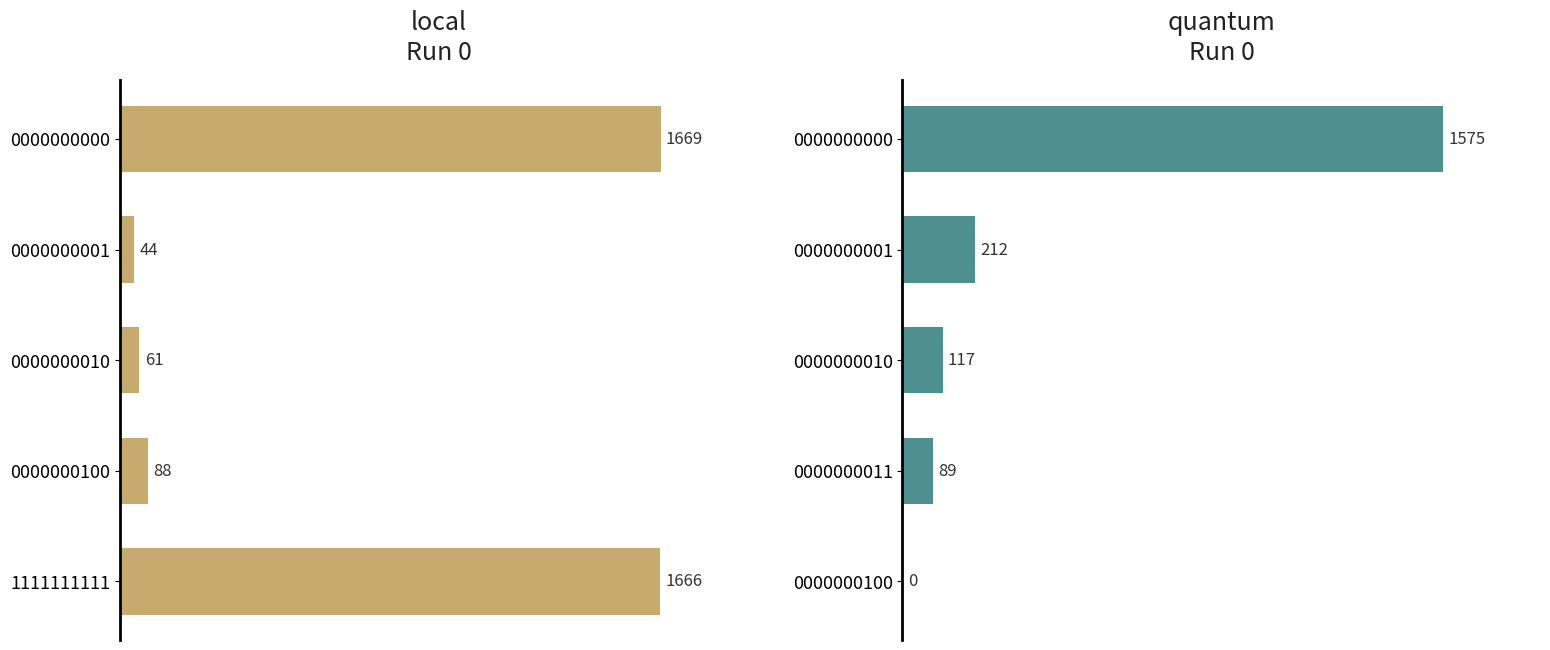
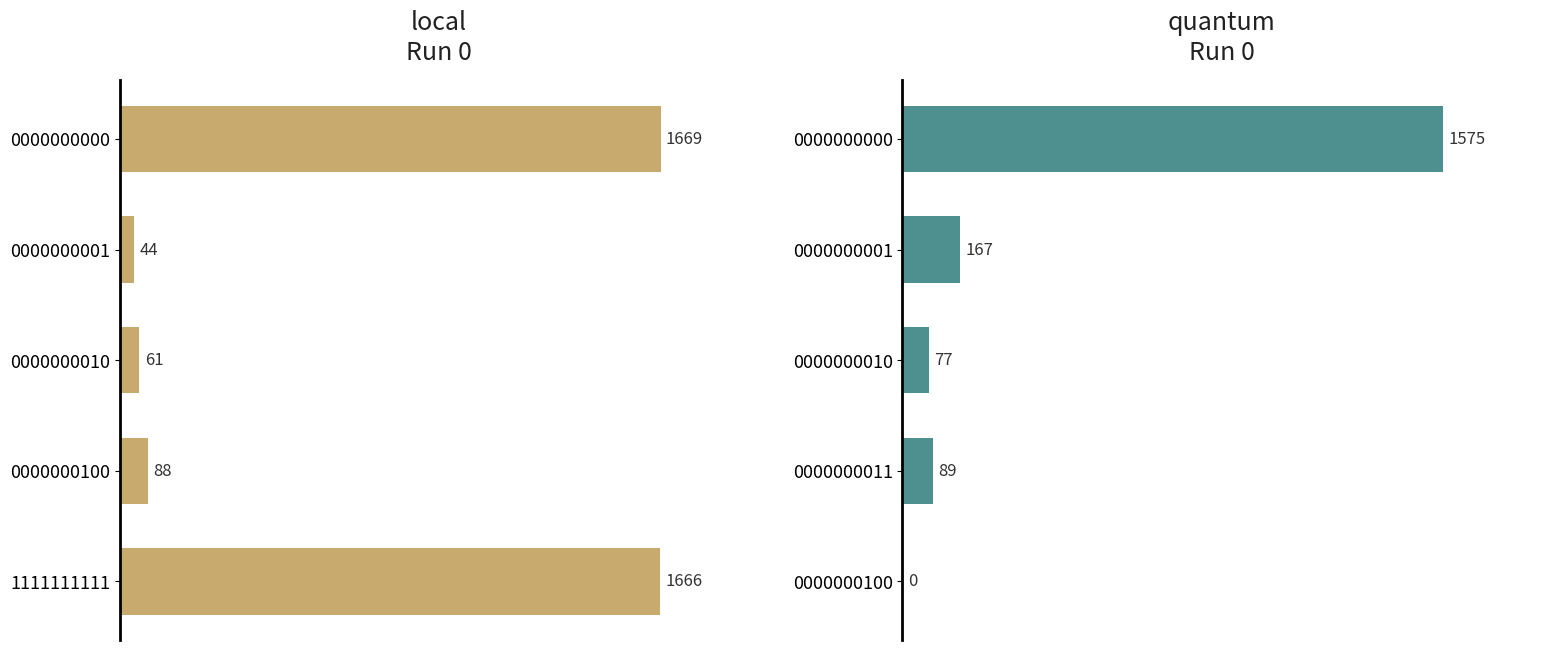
quantum Run 0, 0000000001: 212 -> 167
quantum Run 0, 0000000010: 117 -> 77
